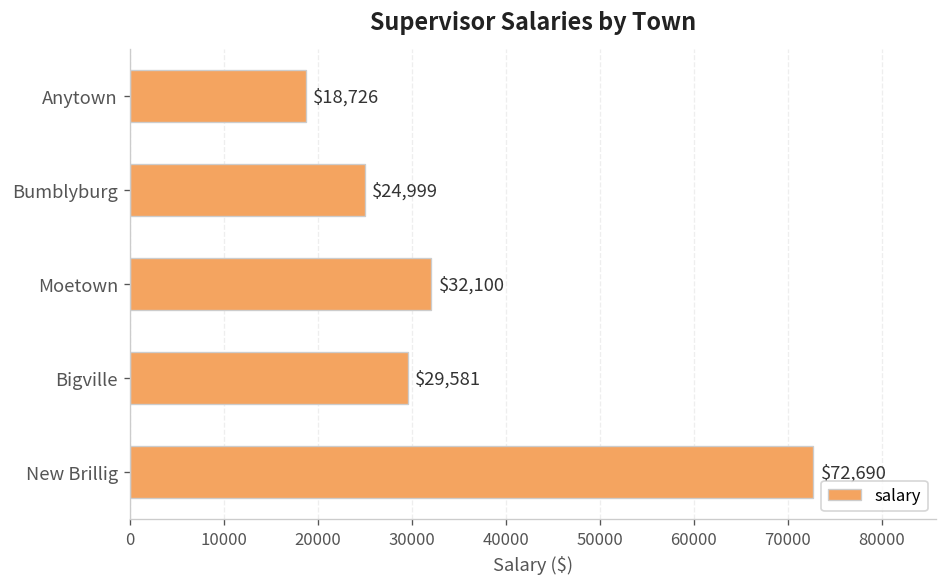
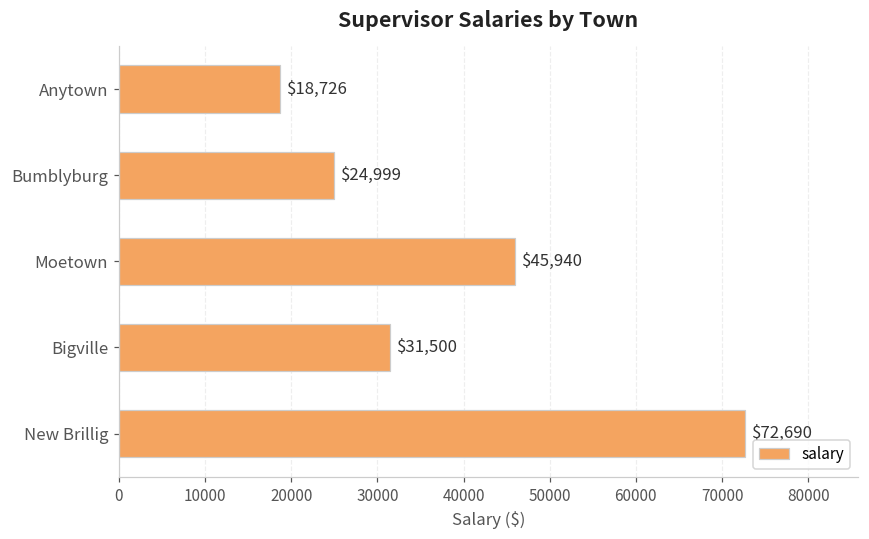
Moetown: $32,100 -> $45,940
Bigville: $29,581 -> $31,500
